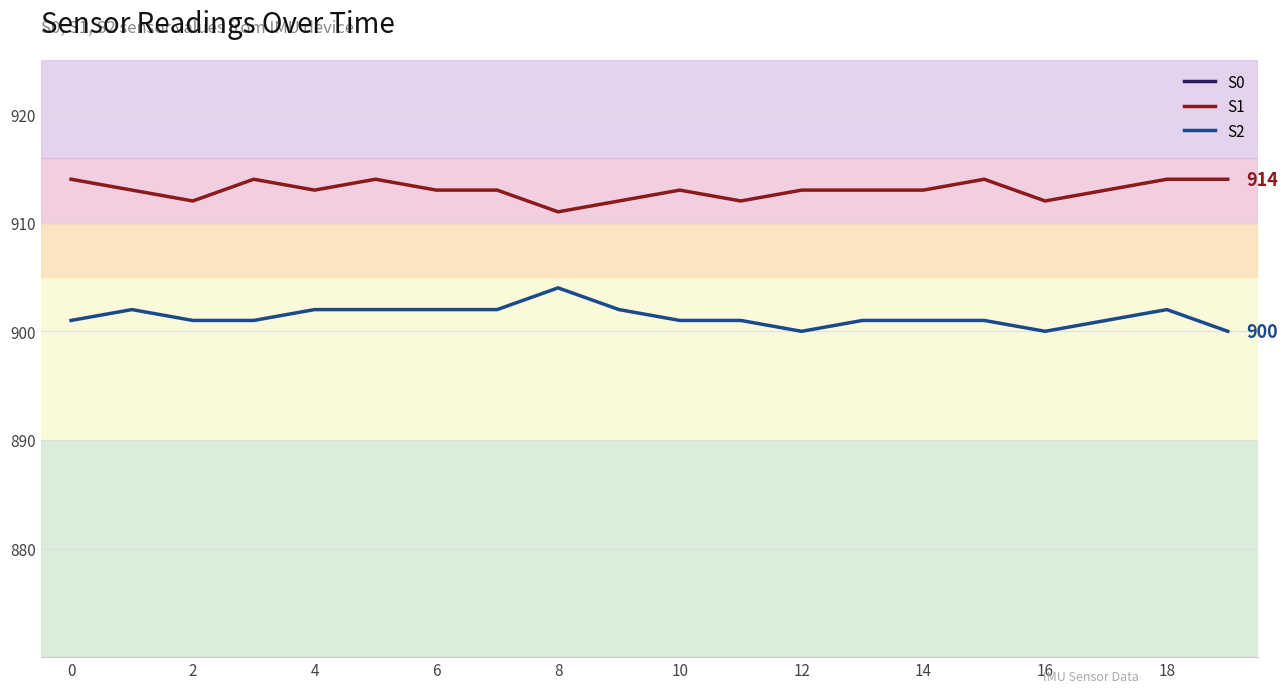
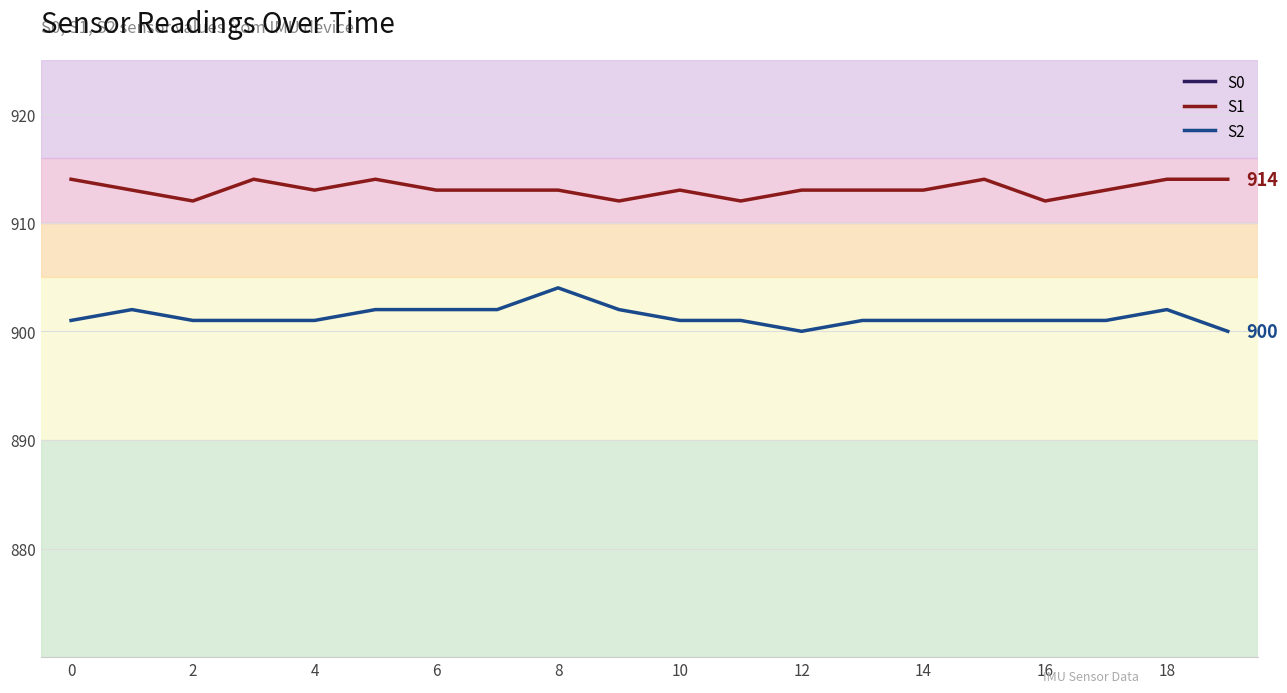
S2, 4: 902 -> 901
S1, 8: 911 -> 913
S2, 16: 900 -> 901
